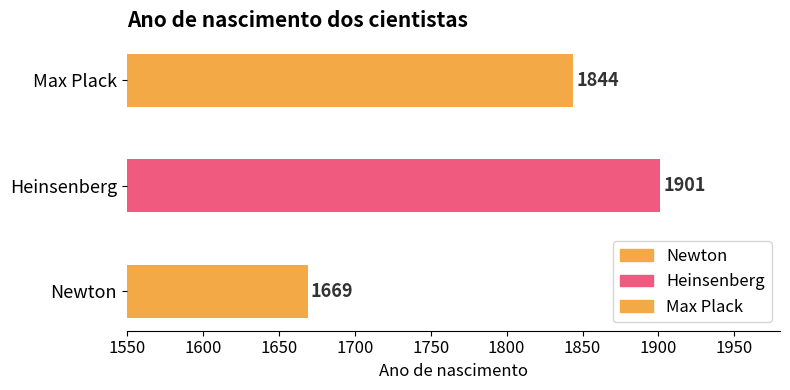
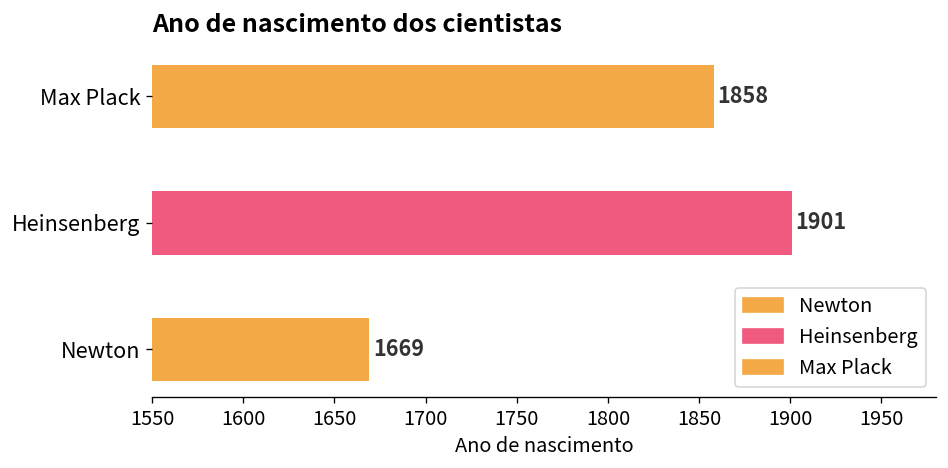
Max Plack: 1844 -> 1858
